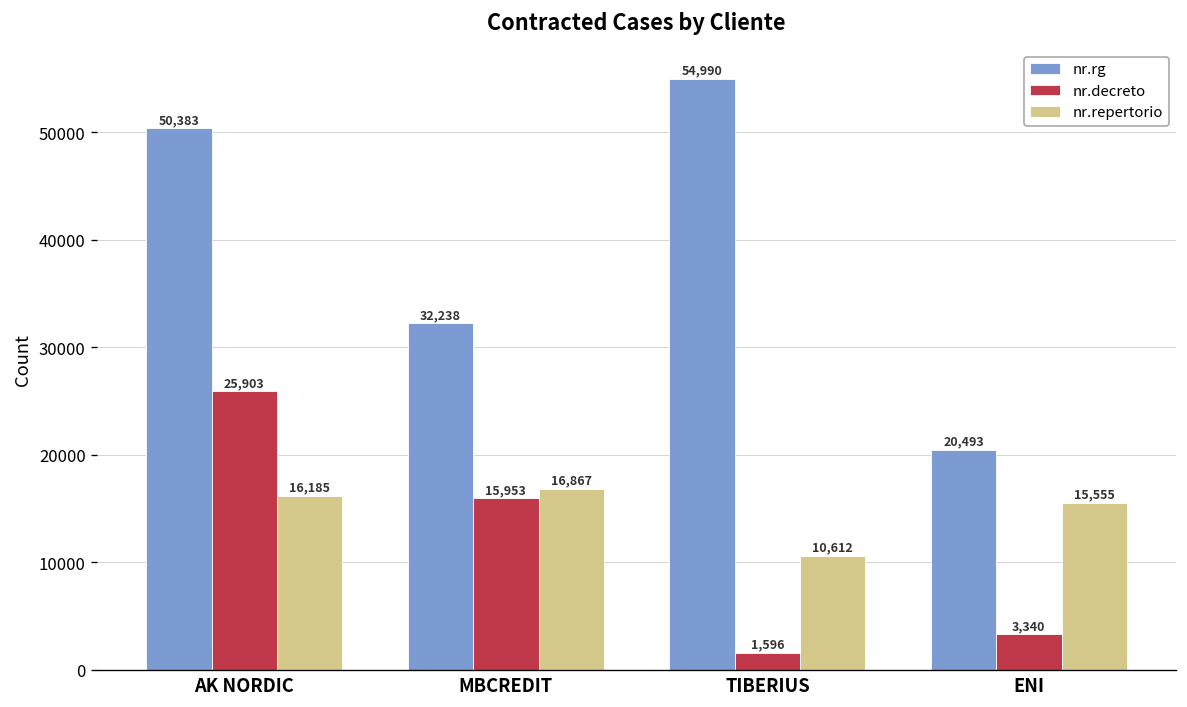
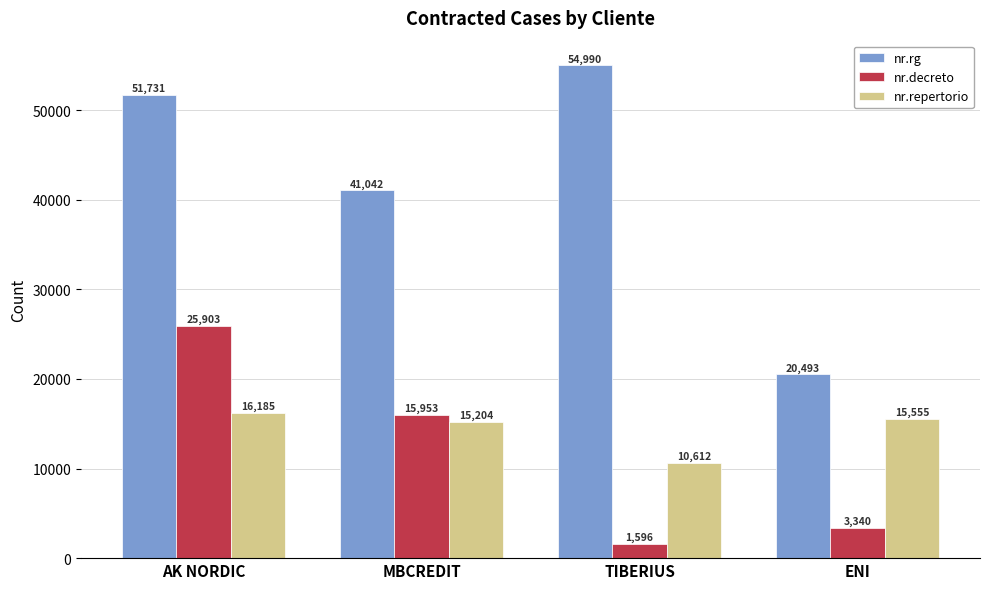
nr.rg, AK NORDIC: 50,383 -> 51,731
nr.rg, MBCREDIT: 32,238 -> 41,042
nr.repertorio, MBCREDIT: 16,867 -> 15,204
